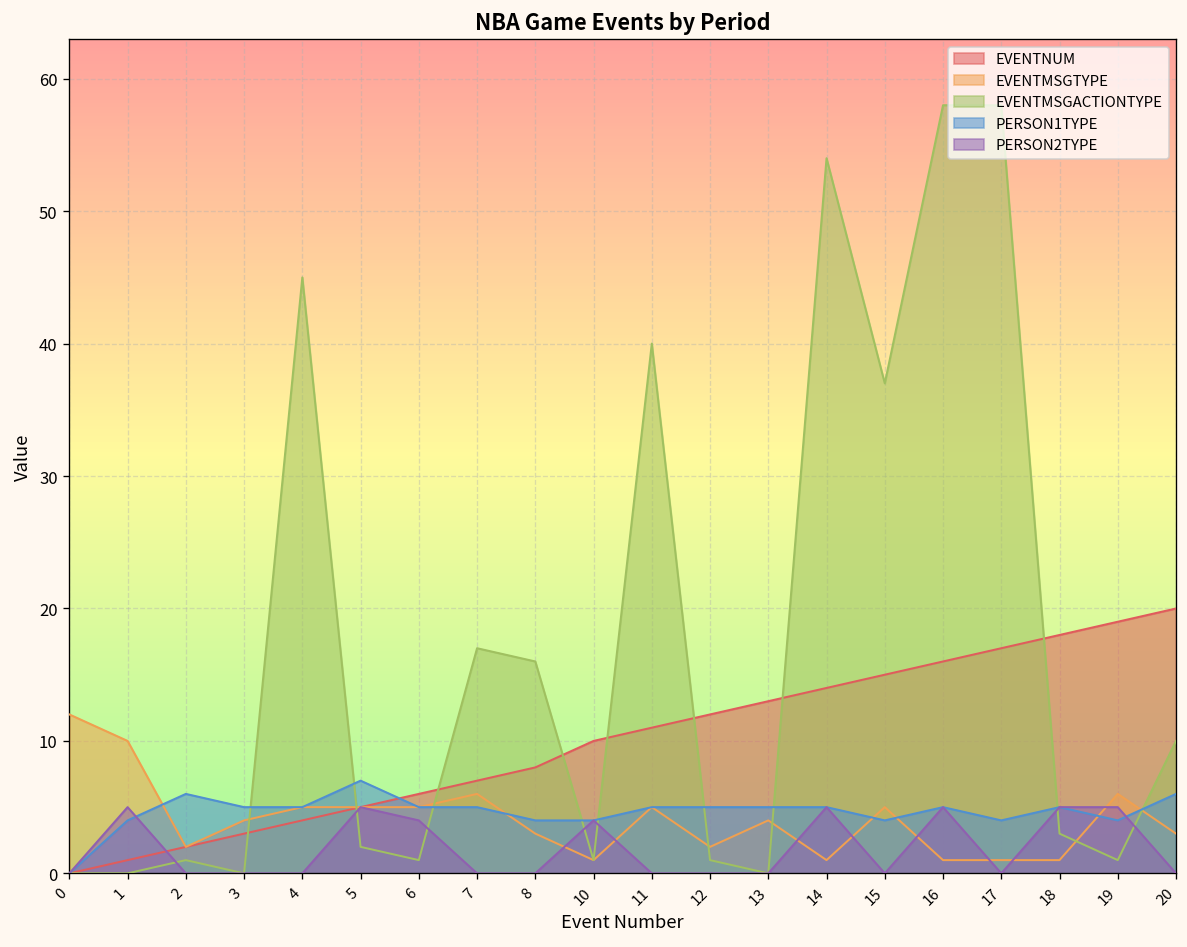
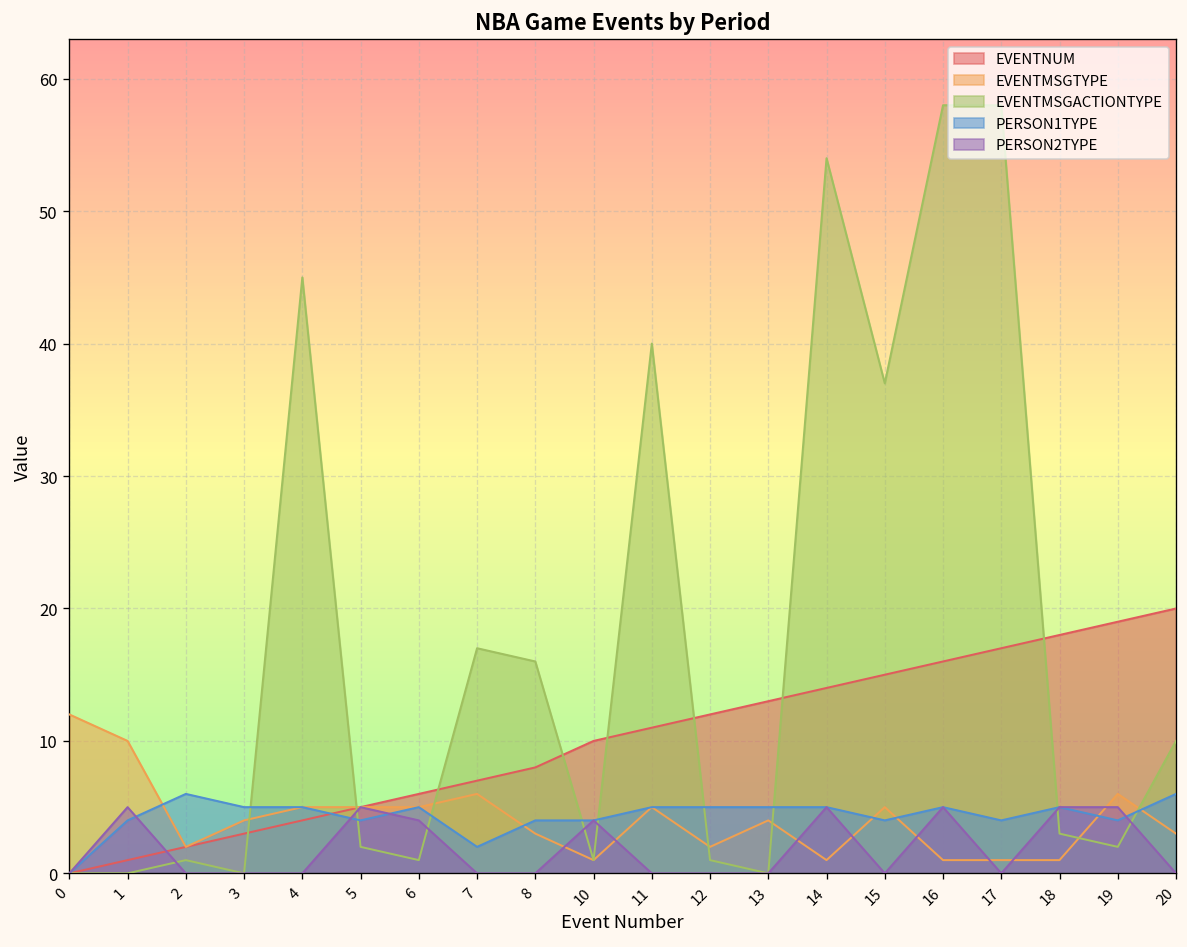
PERSON1TYPE, 5: 7 -> 4
PERSON1TYPE, 7: 5 -> 2
EVENTMSGACTIONTYPE, 19: 1 -> 2
